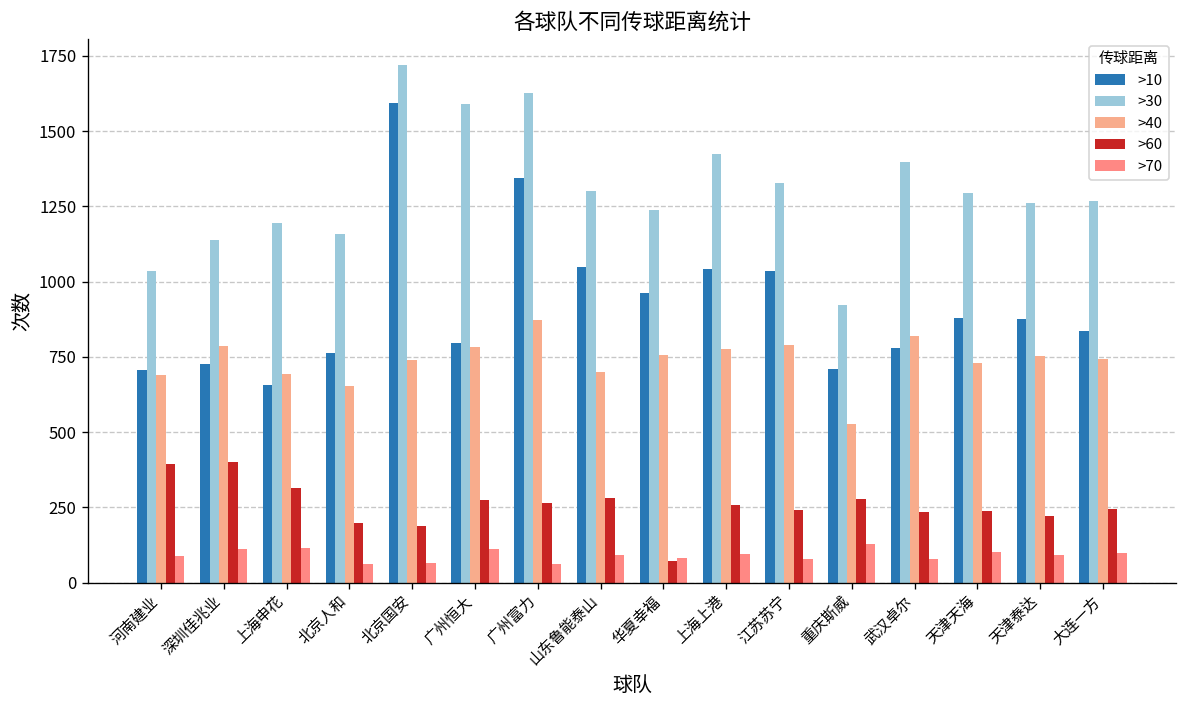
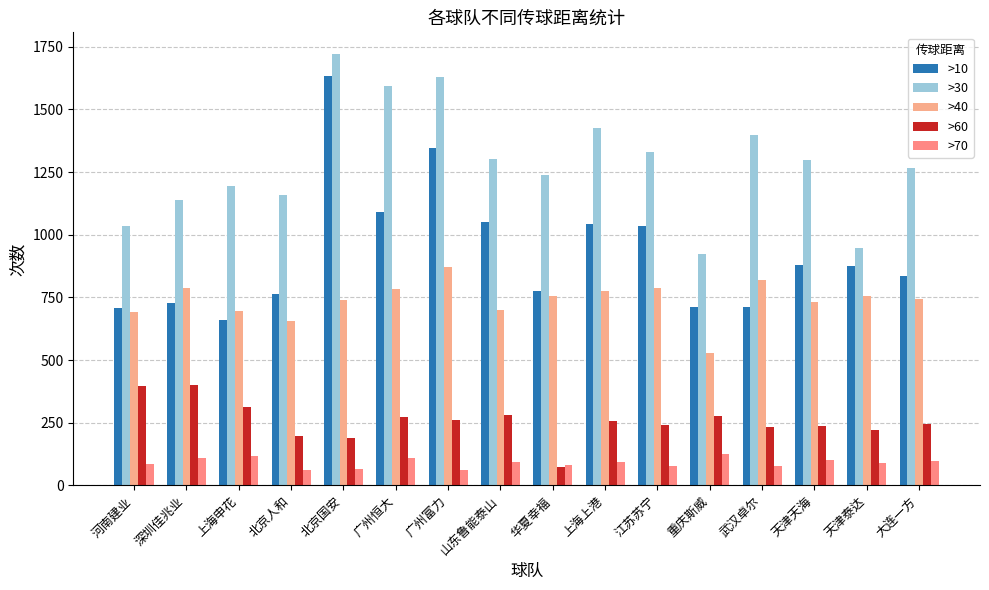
>10, 北京国安: 1590 -> 1630
>10, 广州恒大: 800 -> 1090
>10, 华夏幸福: 960 -> 780
>10, 武汉卓尔: 780 -> 710
>30, 天津泰达: 1260 -> 950
